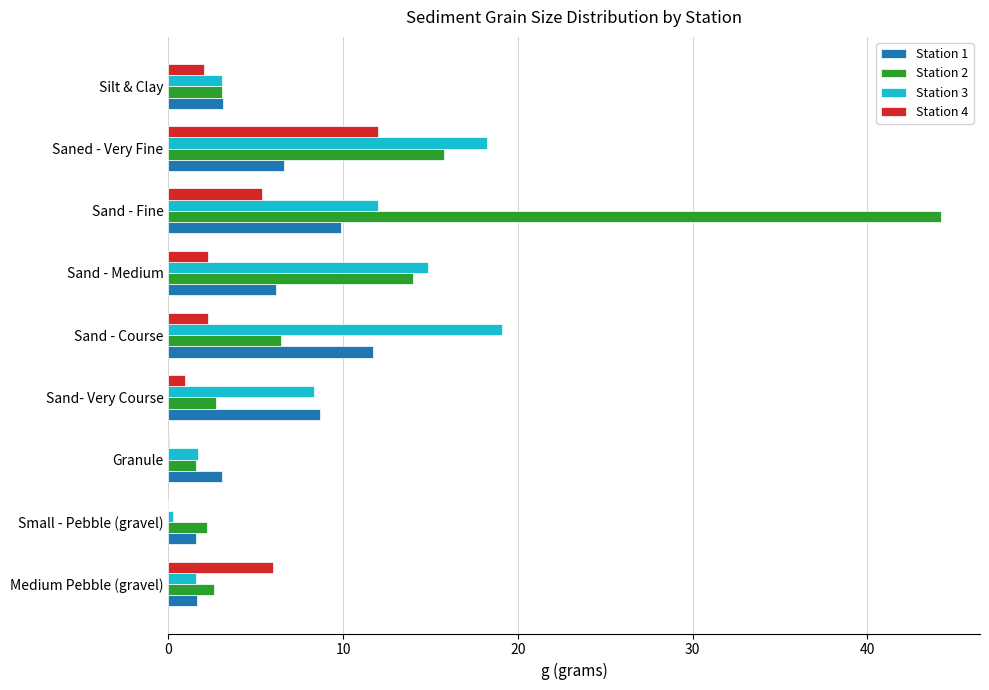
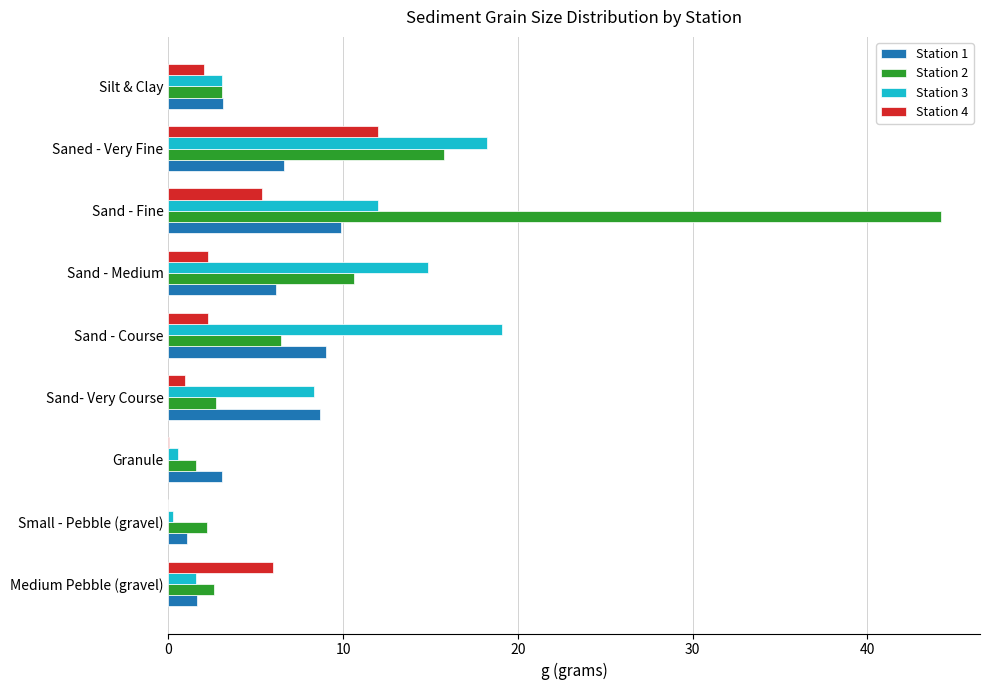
Station 2, Sand - Medium: 14.0 -> 10.6
Station 1, Sand - Course: 11.7 -> 9.0
Station 3, Granule: 1.7 -> 0.6
Station 1, Small - Pebble (gravel): 1.6 -> 1.0
